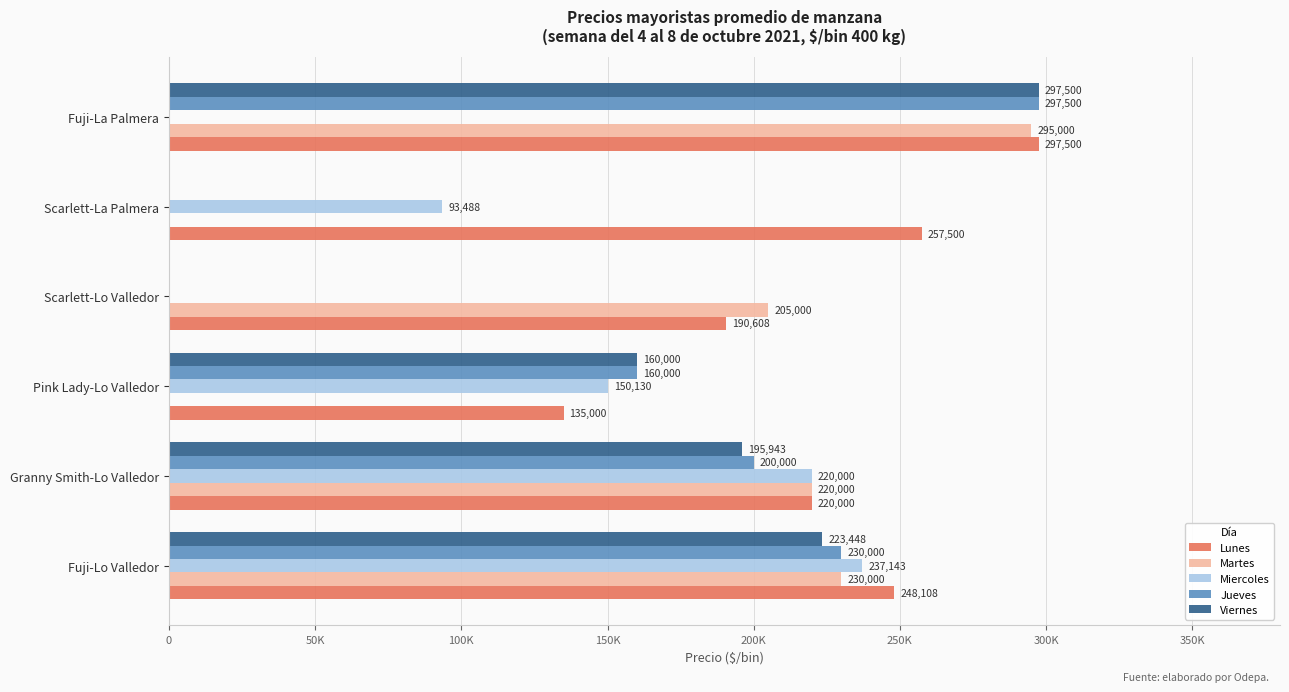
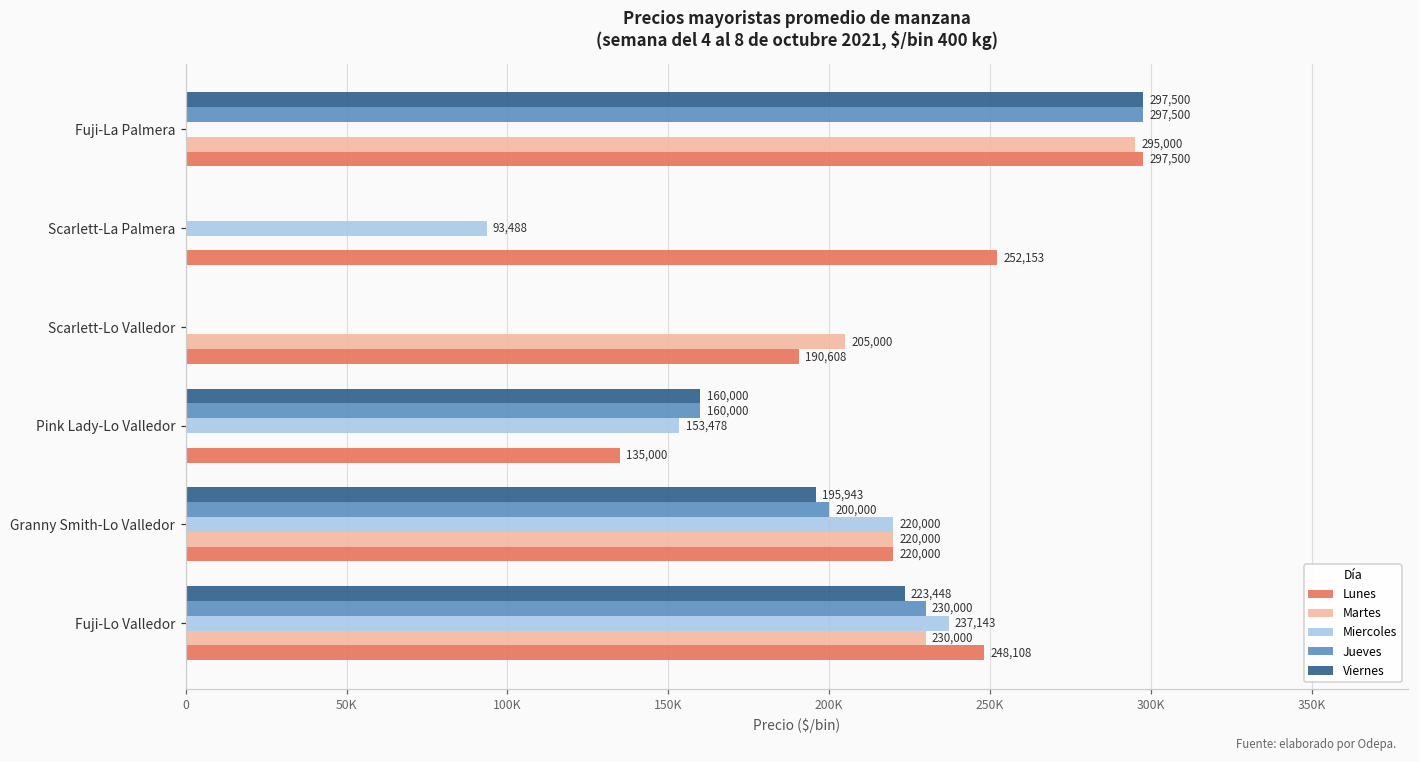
Lunes, Scarlett-La Palmera: 257,500 -> 252,153
Miercoles, Pink Lady-Lo Valledor: 150,130 -> 153,478
